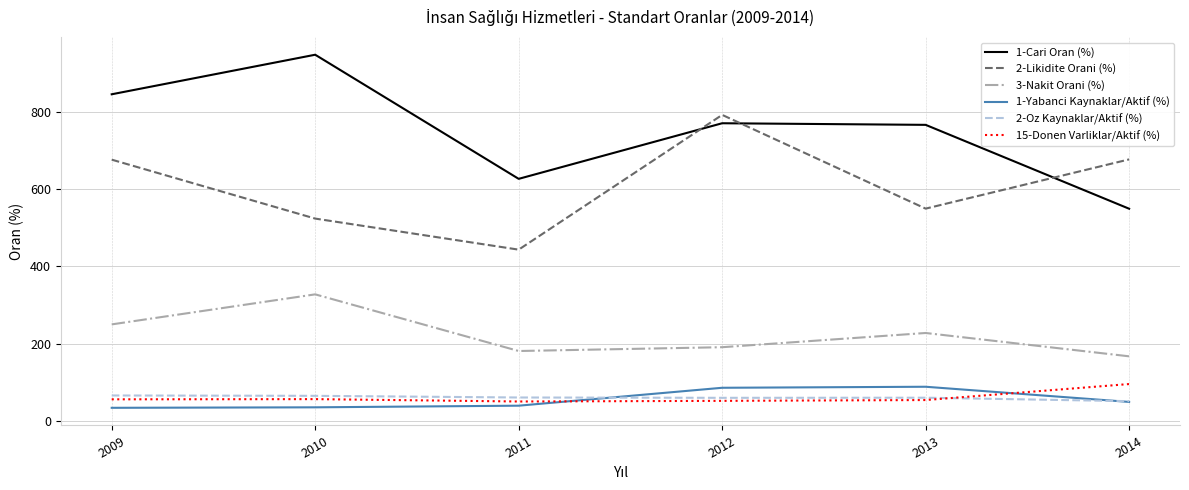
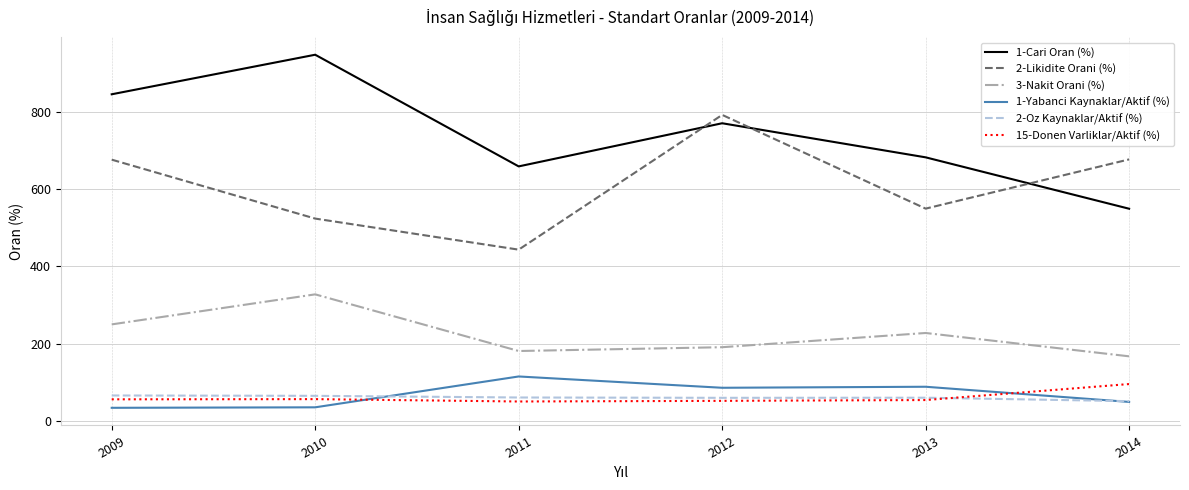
1-Cari Oran (%), 2011: 630 -> 660
1-Yabanci Kaynaklar/Aktif (%), 2011: 40 -> 120
1-Cari Oran (%), 2013: 770 -> 680
